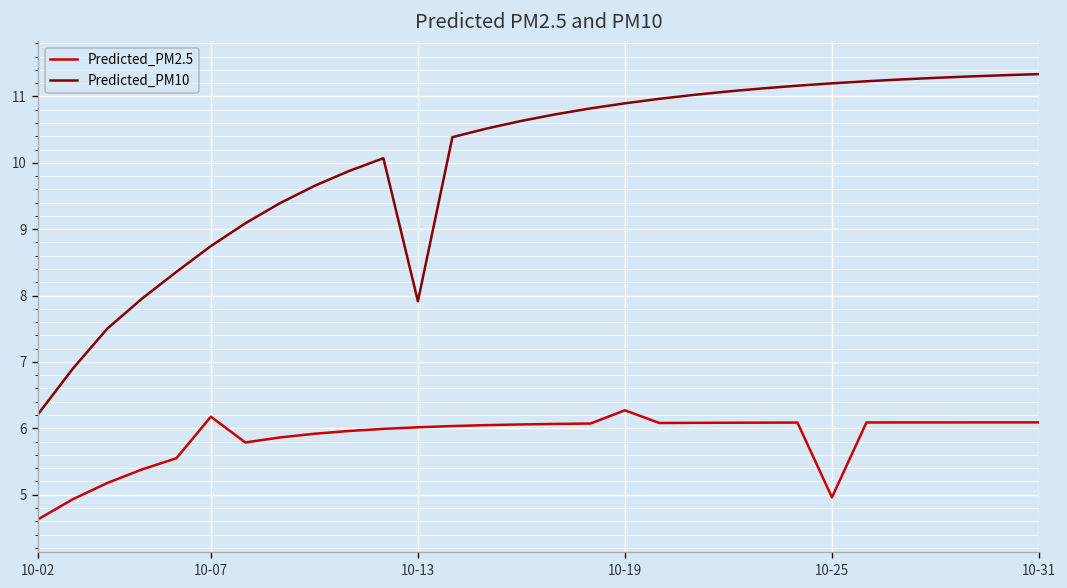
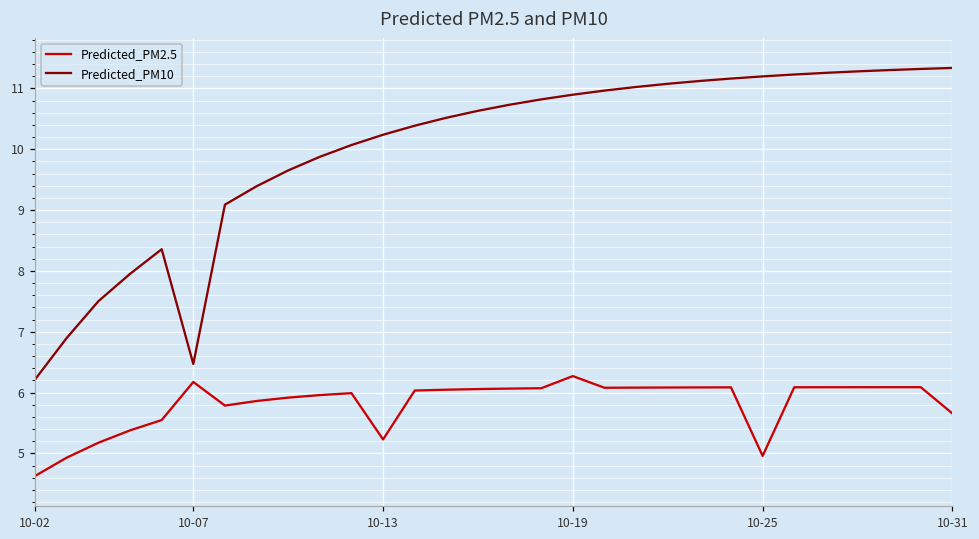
Predicted_PM10, 10-07: 8.7 -> 6.5
Predicted_PM2.5, 10-13: 6.0 -> 5.2
Predicted_PM10, 10-13: 7.9 -> 10.2
Predicted_PM2.5, 10-31: 6.1 -> 5.7
